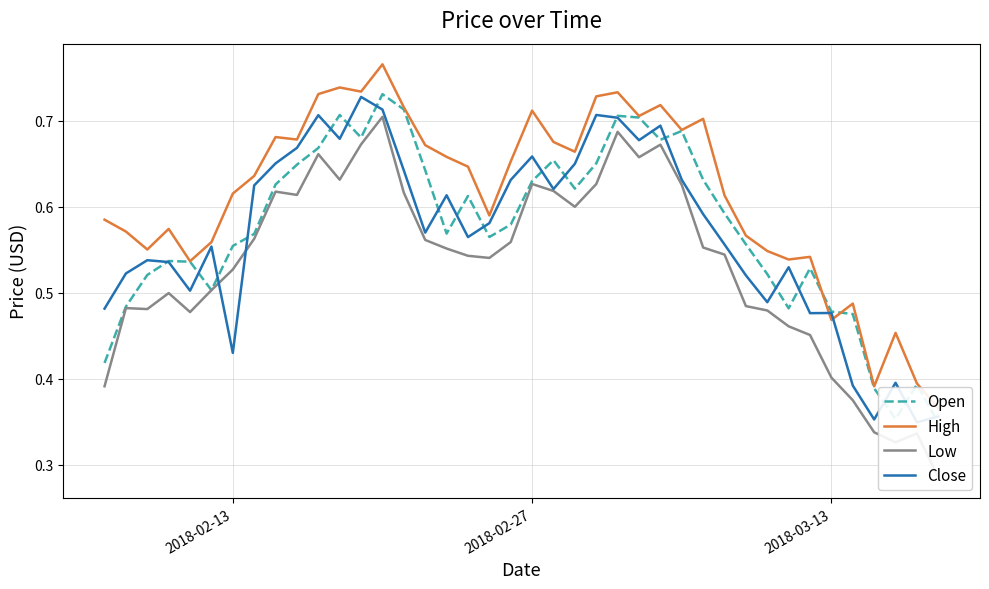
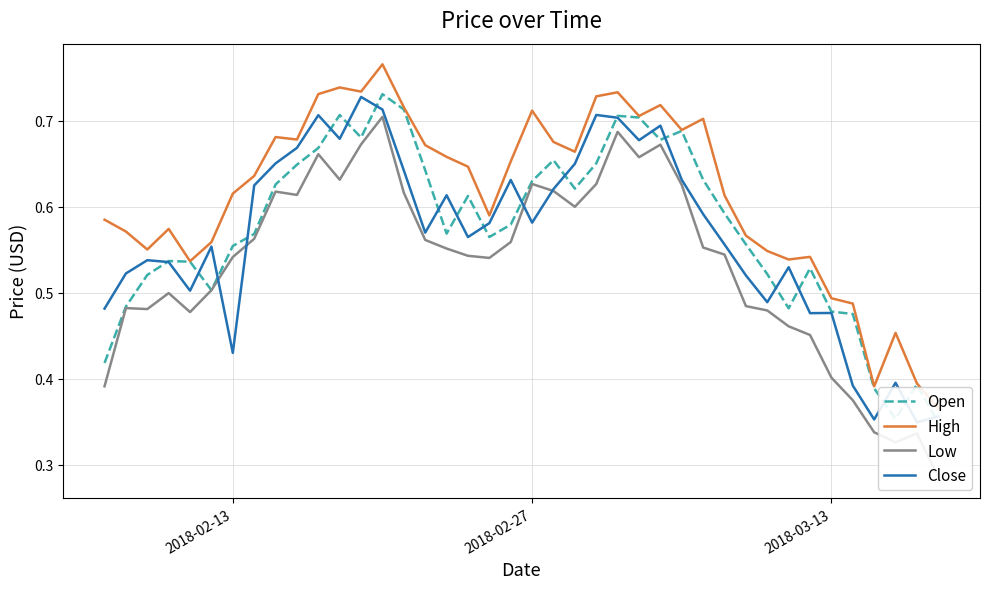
Low, 2018-02-13: 0.53 -> 0.54
Close, 2018-02-27: 0.66 -> 0.58
High, 2018-03-13: 0.47 -> 0.49
